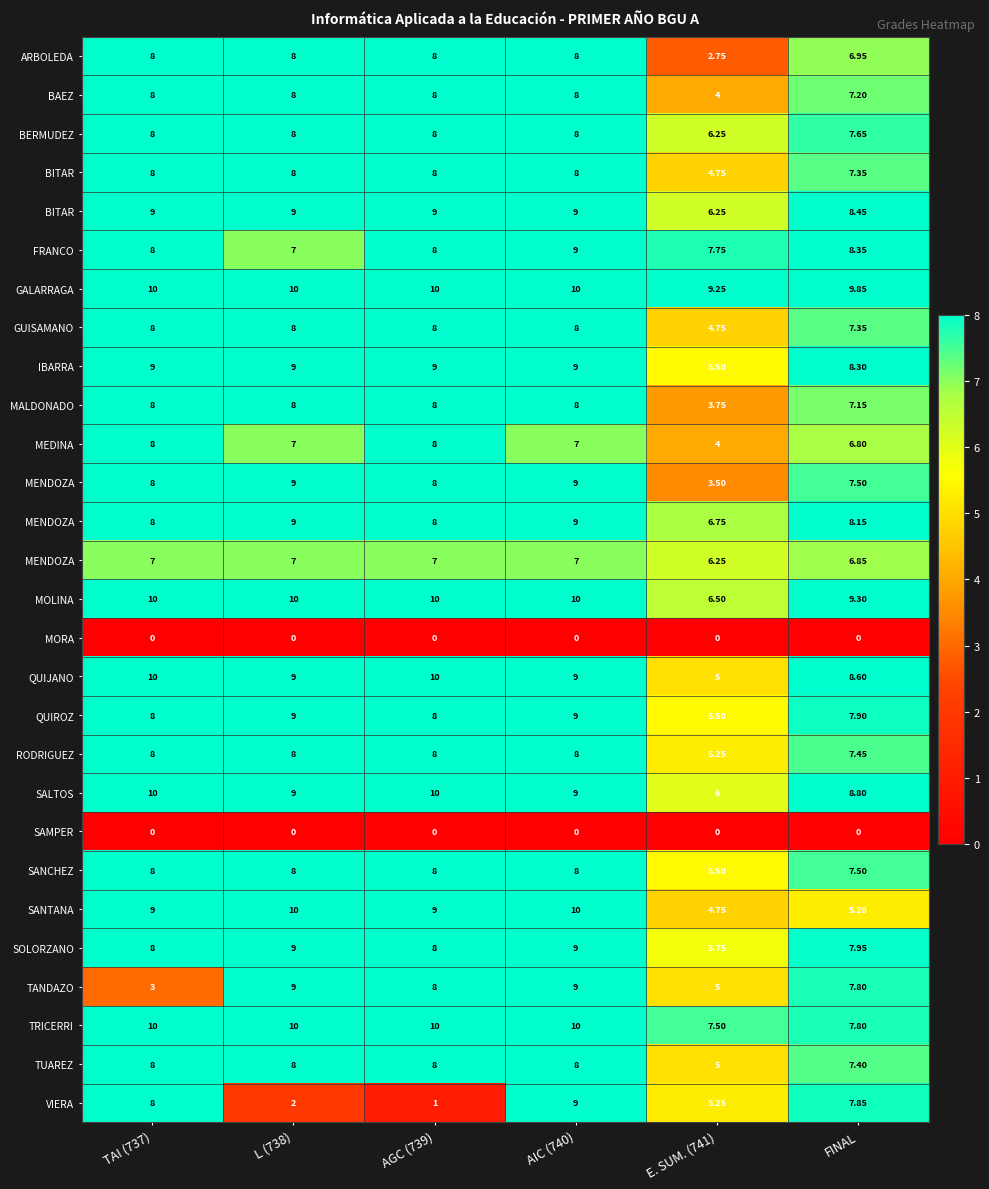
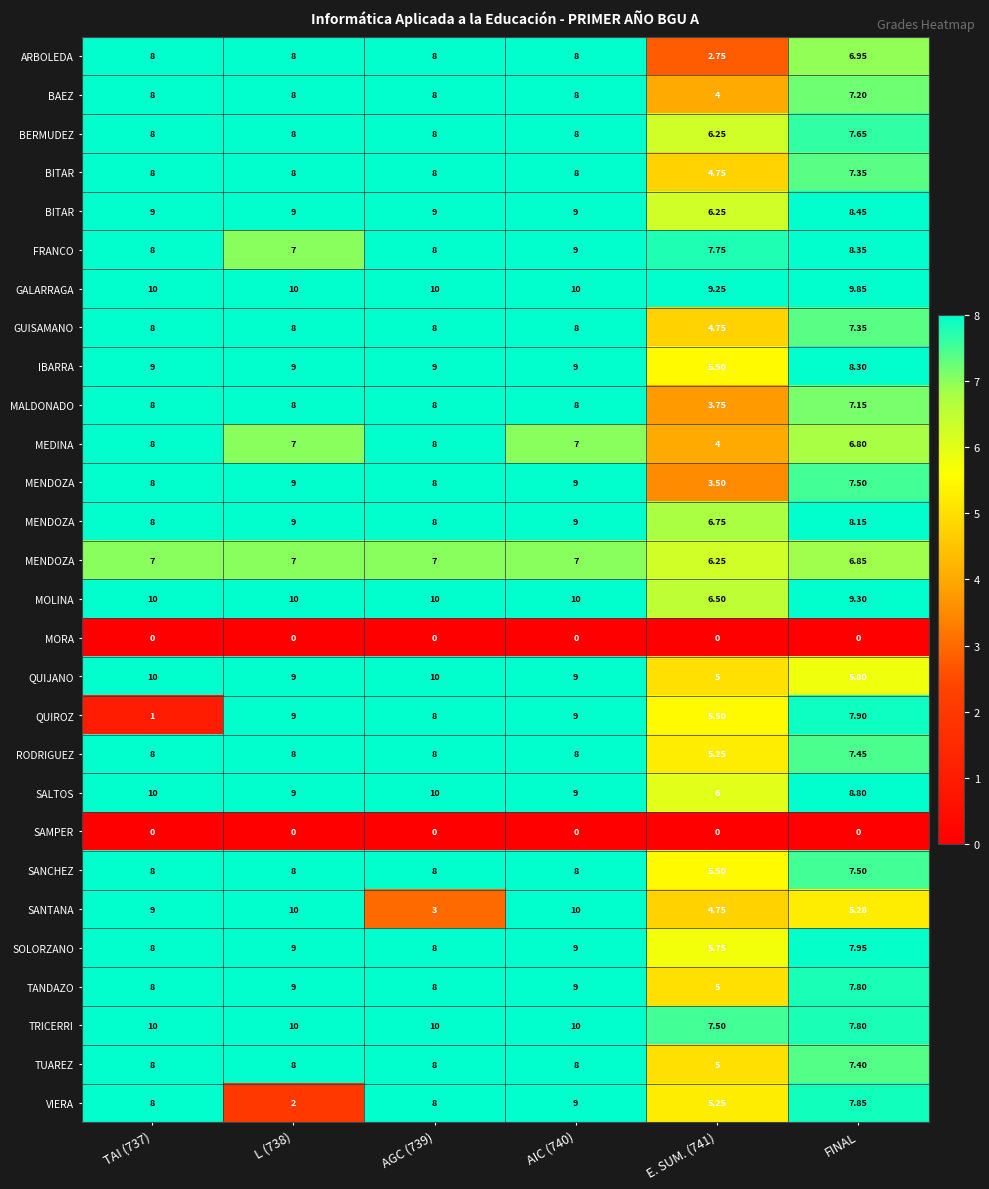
QUIJANO, FINAL: 8.60 -> 5.80
QUIROZ, TAI (737): 8 -> 1
SANTANA, AGC (739): 9 -> 3
TANDAZO, TAI (737): 3 -> 8
VIERA, AGC (739): 1 -> 8
